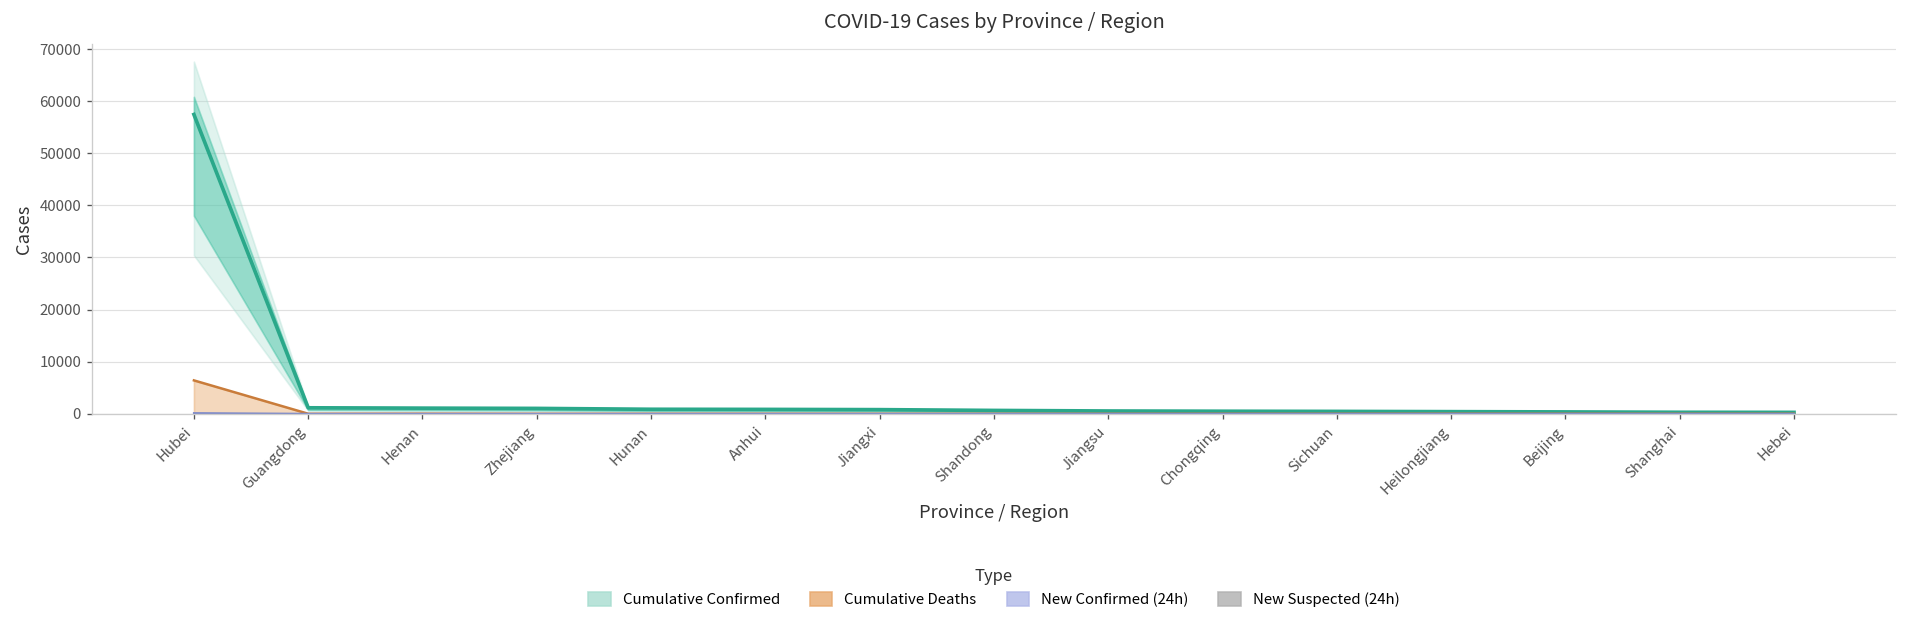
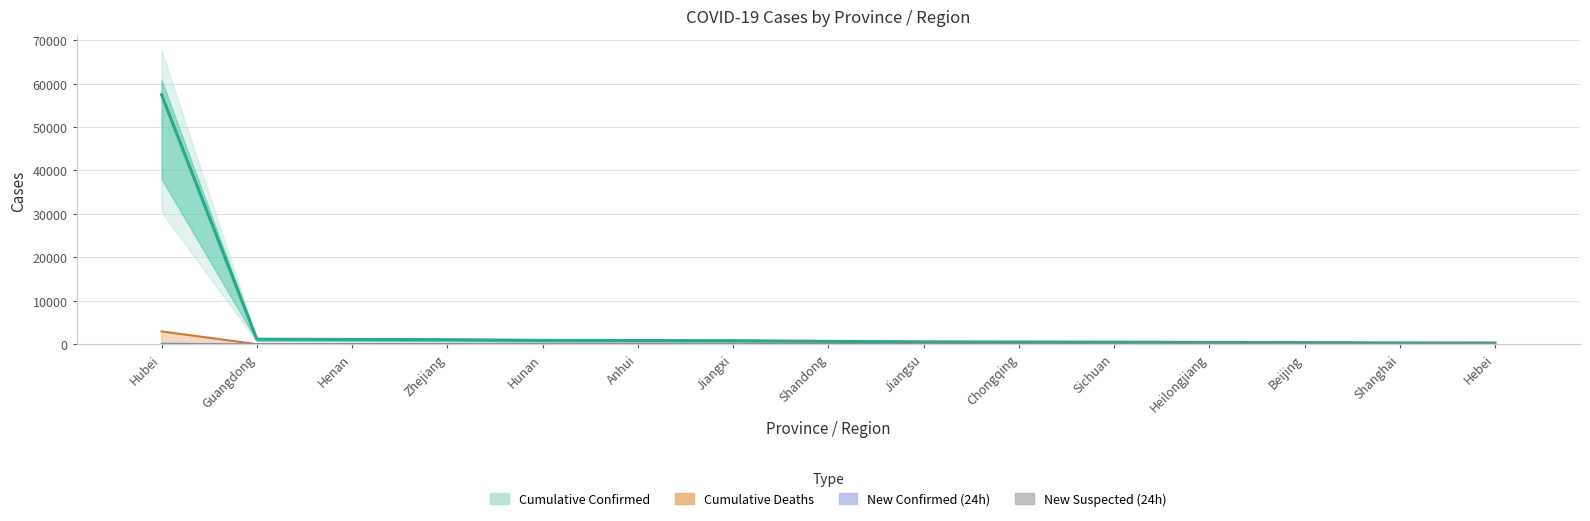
Cumulative Deaths, Hubei: 6000 -> 3000
